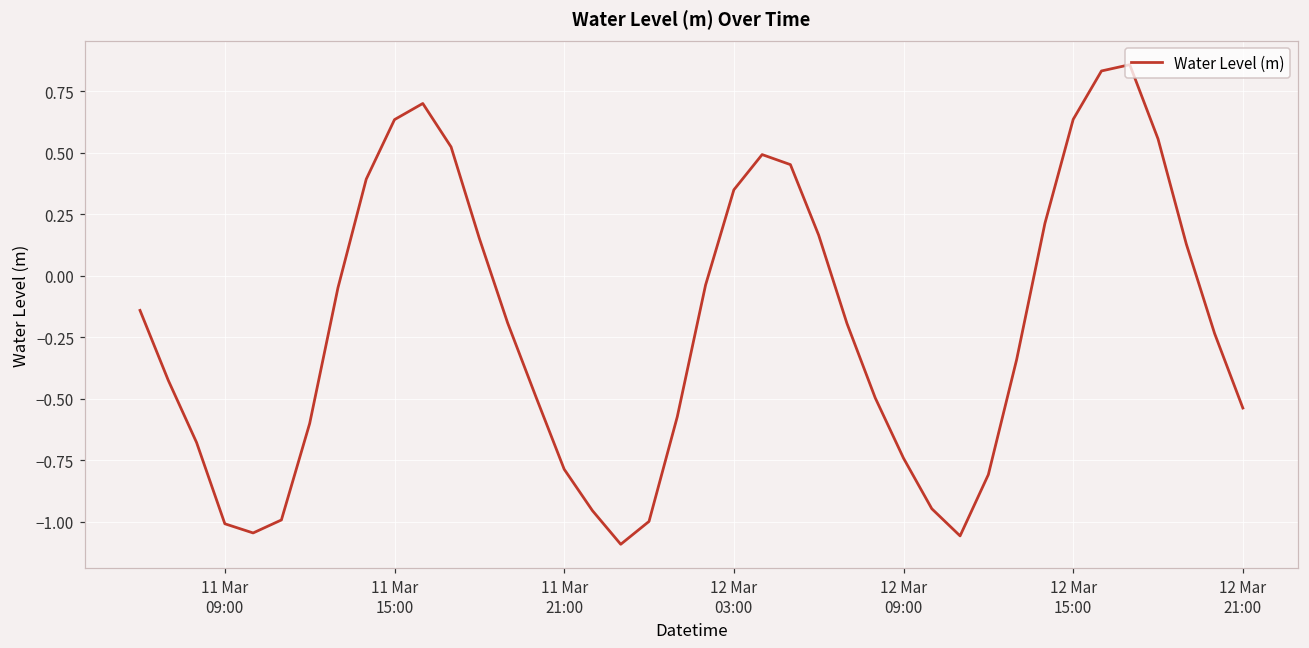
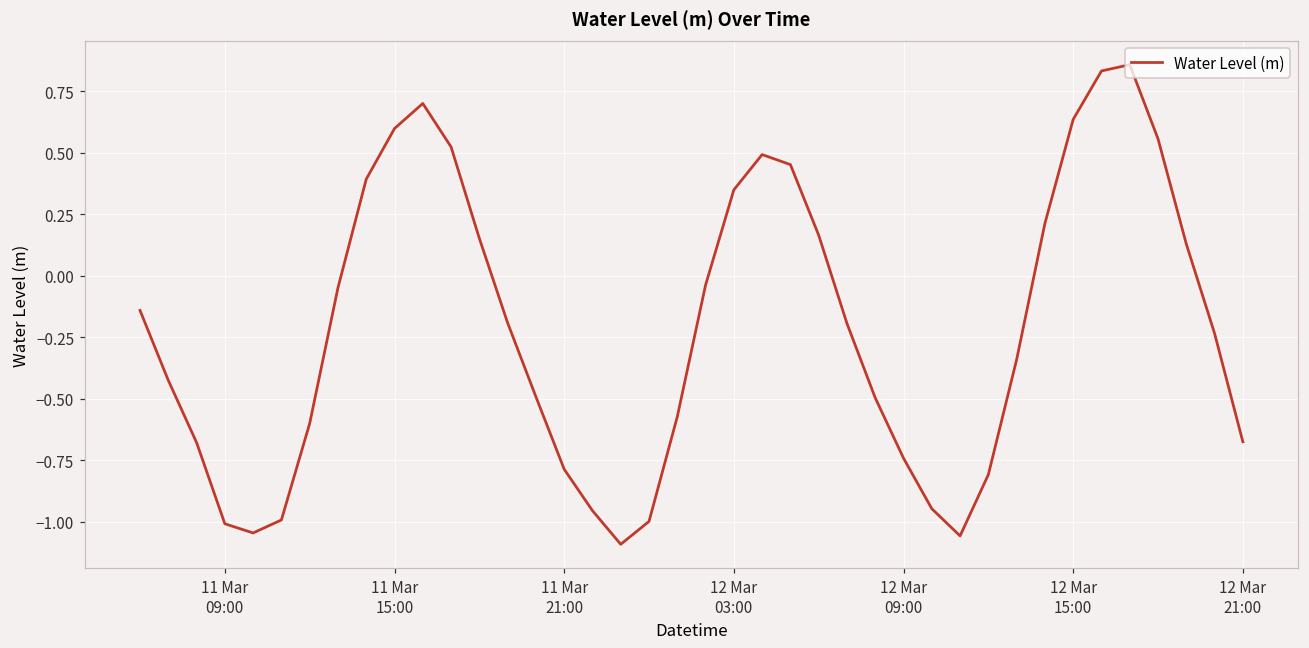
11 Mar 15:00: 0.63 -> 0.60
12 Mar 21:00: -0.54 -> -0.68
